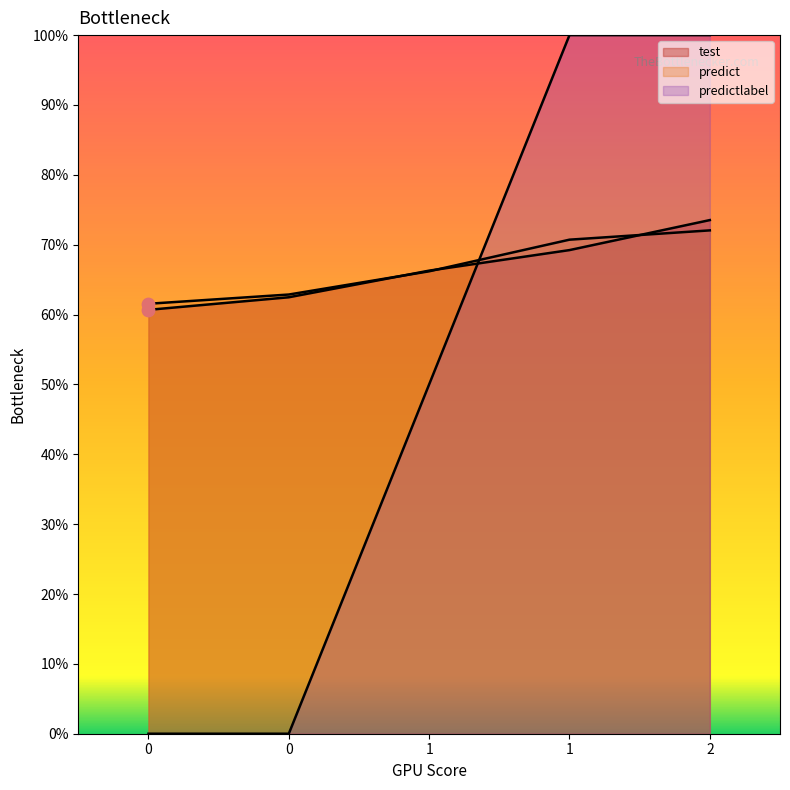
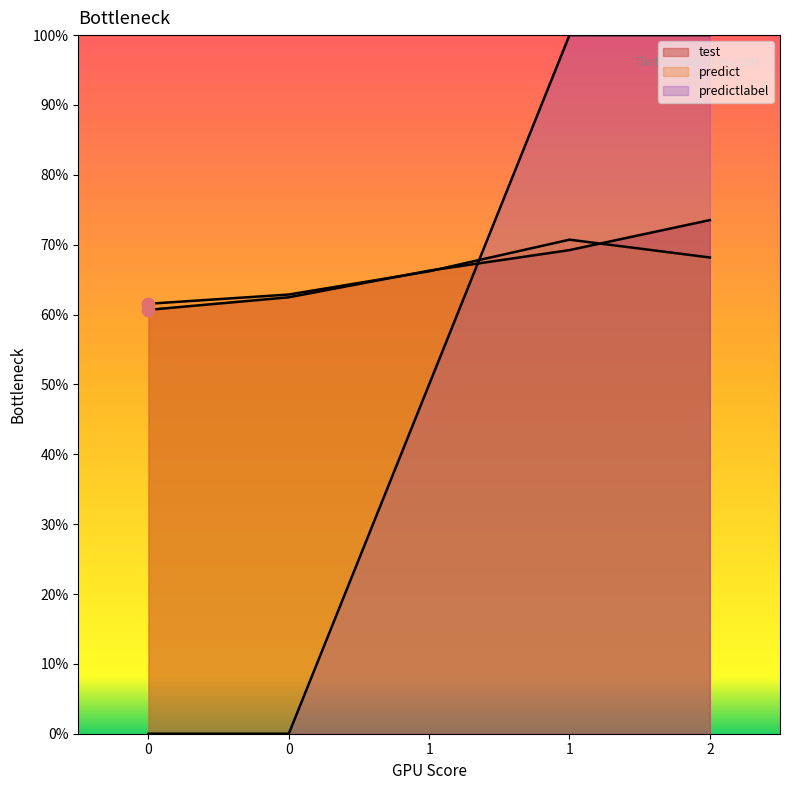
predict, 2: 72% -> 68%
